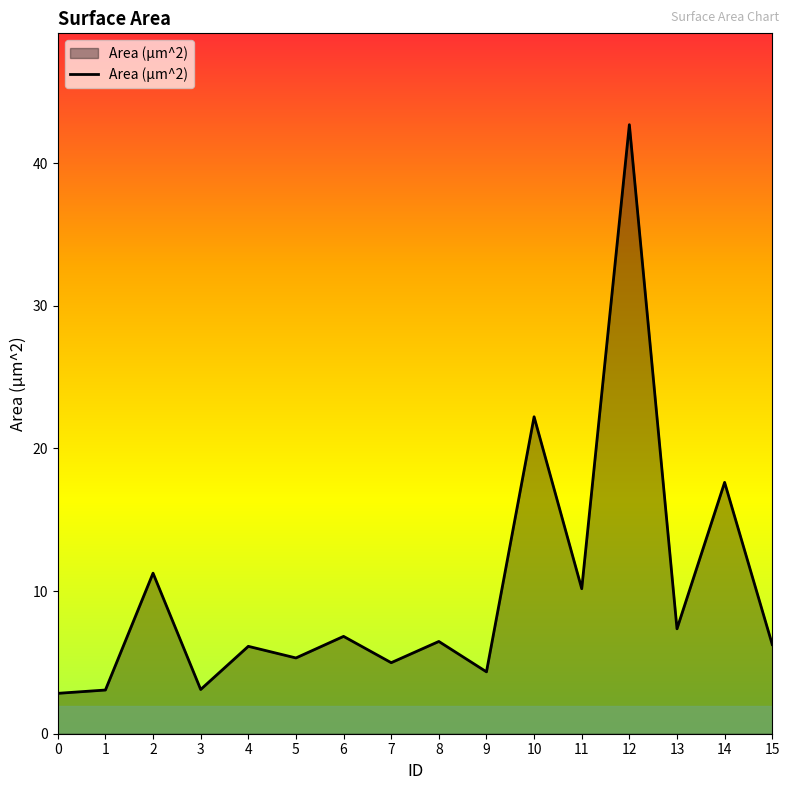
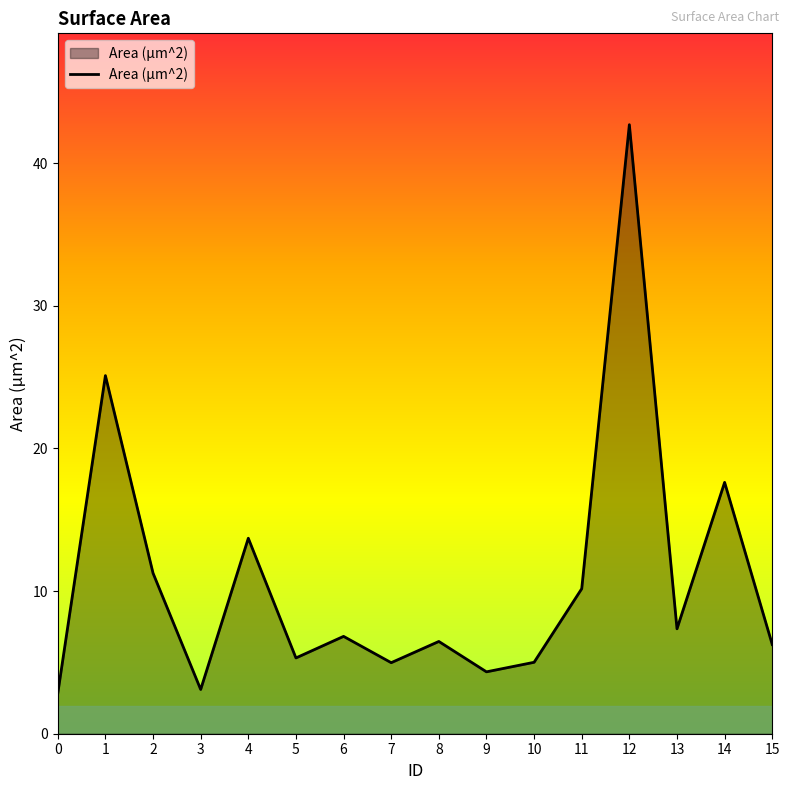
1: 3.1 -> 25.1
4: 6.1 -> 13.7
10: 22.2 -> 5.0
